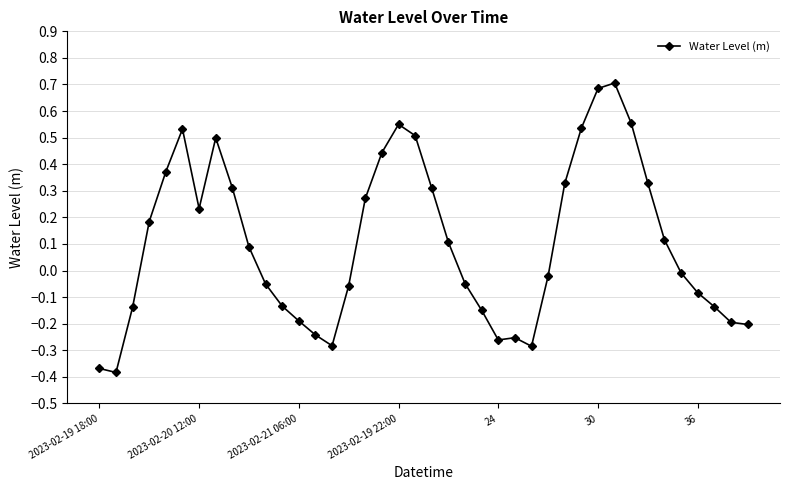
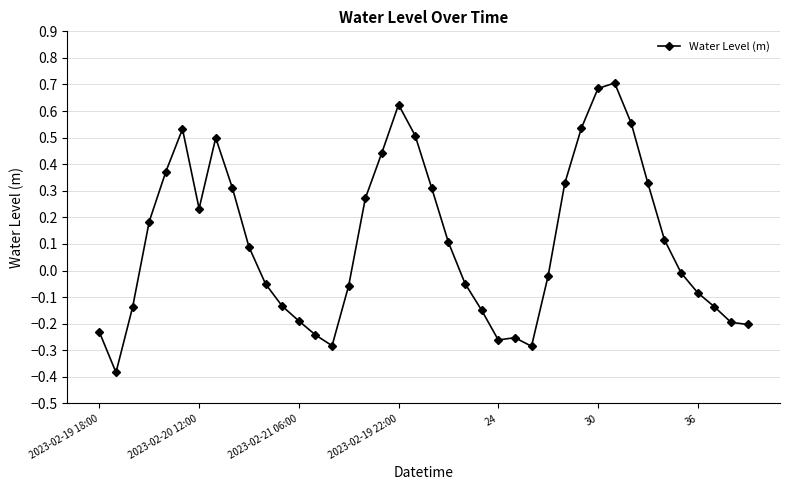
2023-02-19 18:00: -0.37 -> -0.23
2023-02-19 22:00: 0.55 -> 0.62
